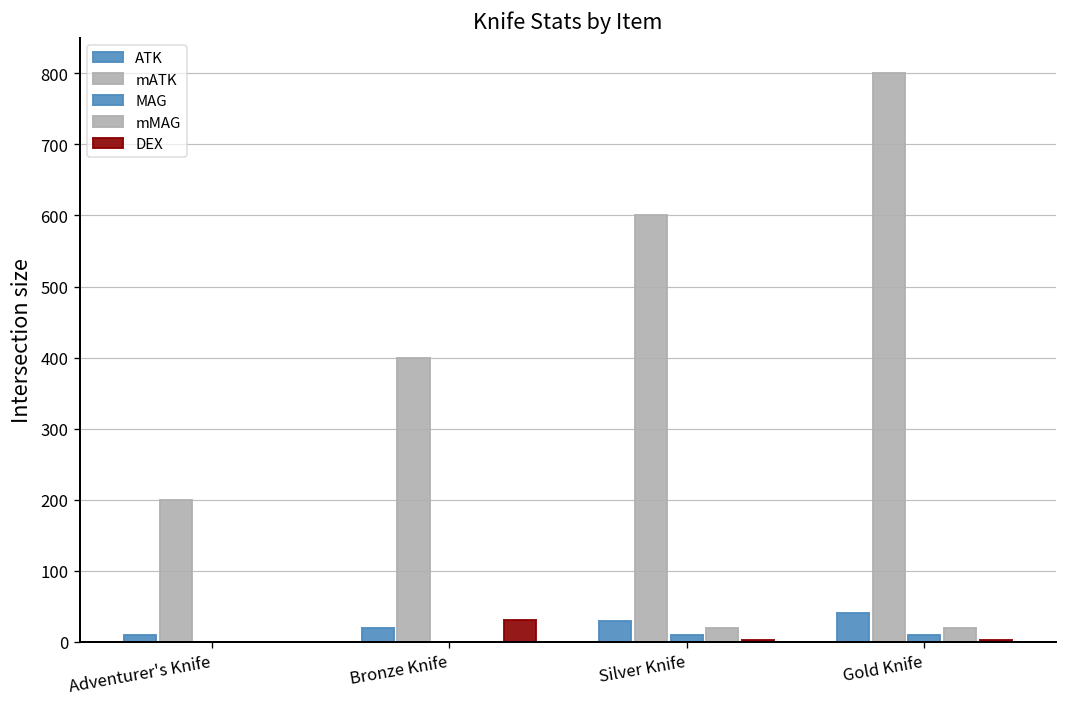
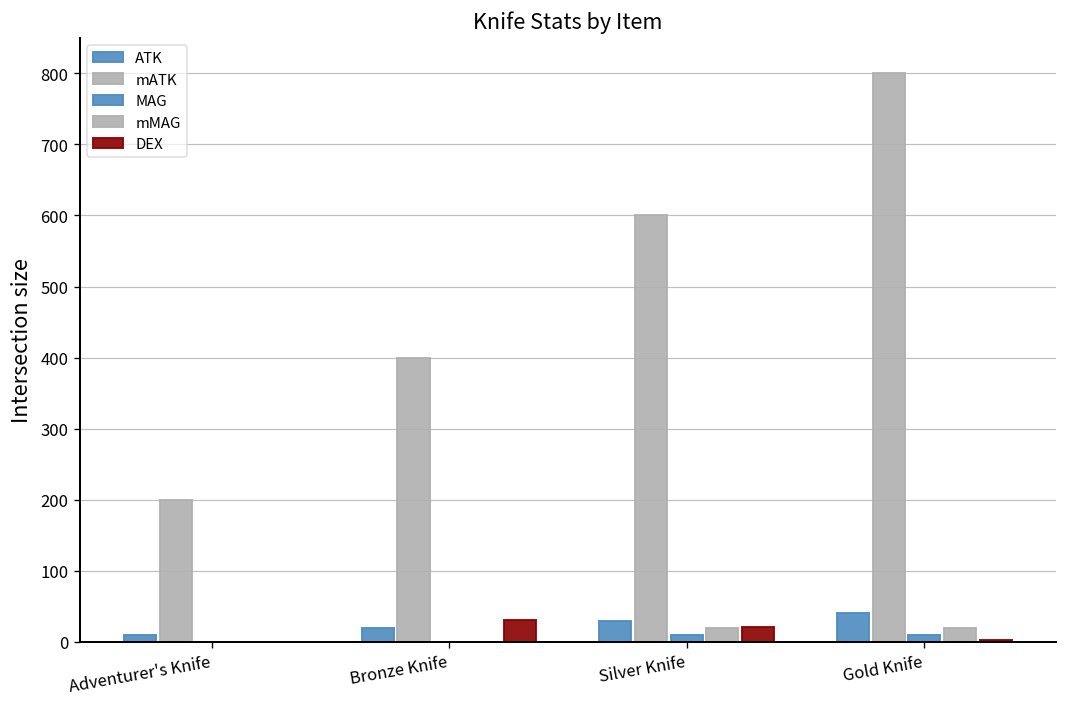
DEX, Silver Knife: 0 -> 20
